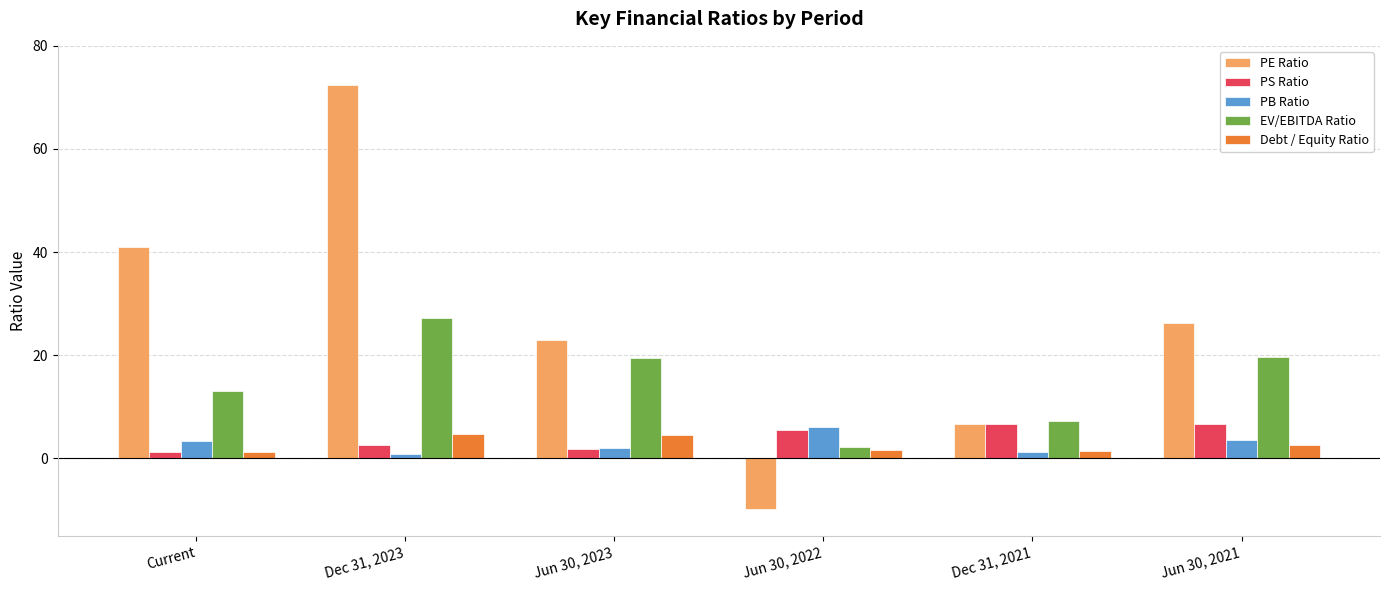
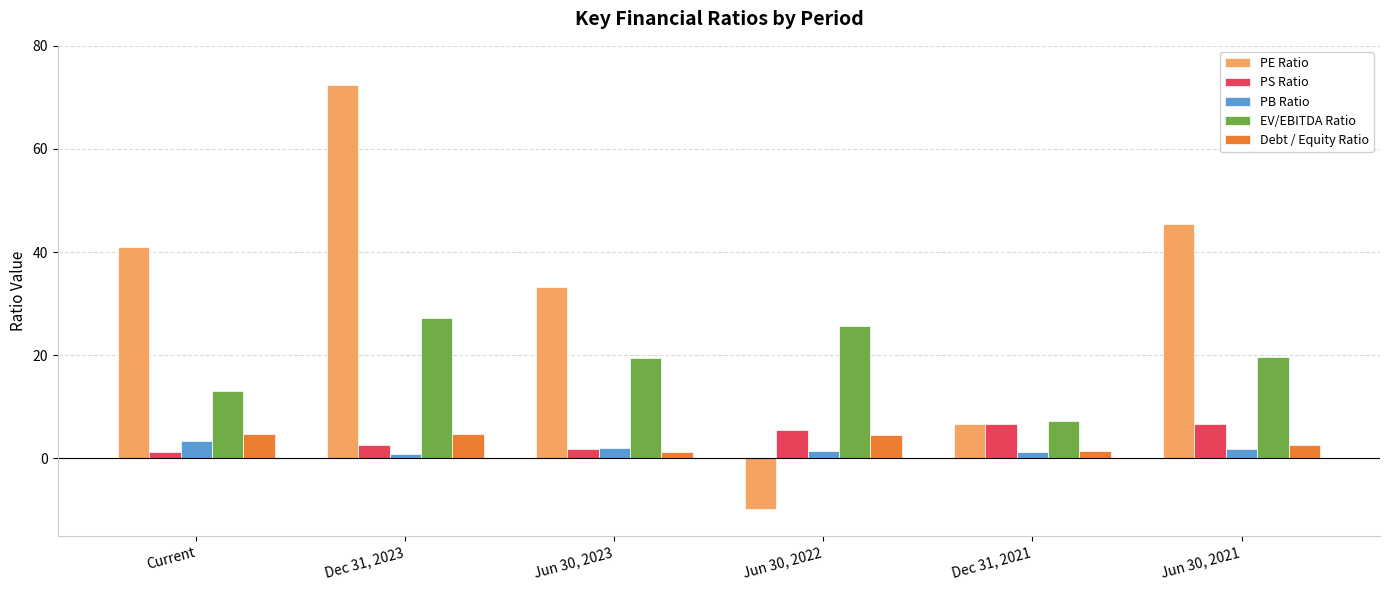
Debt / Equity Ratio, Current: 1 -> 5
PE Ratio, Jun 30, 2023: 23 -> 33
Debt / Equity Ratio, Jun 30, 2023: 5 -> 1
PB Ratio, Jun 30, 2022: 6 -> 1
EV/EBITDA Ratio, Jun 30, 2022: 2 -> 26
Debt / Equity Ratio, Jun 30, 2022: 2 -> 5
PE Ratio, Jun 30, 2021: 26 -> 46
PB Ratio, Jun 30, 2021: 4 -> 2
